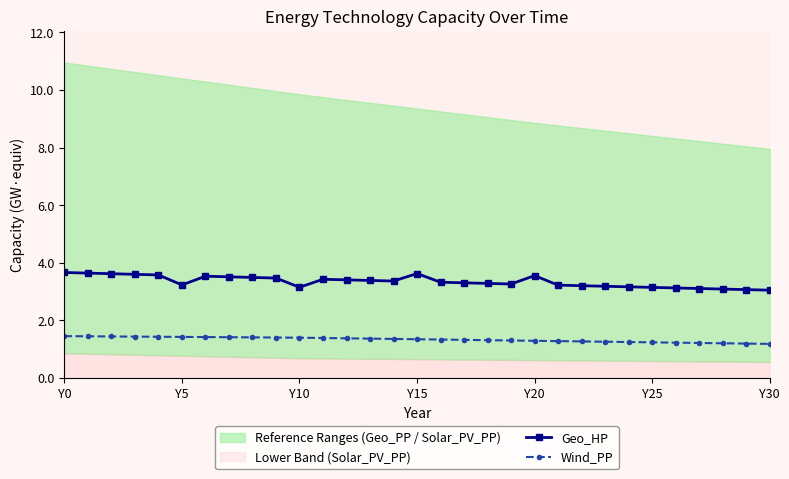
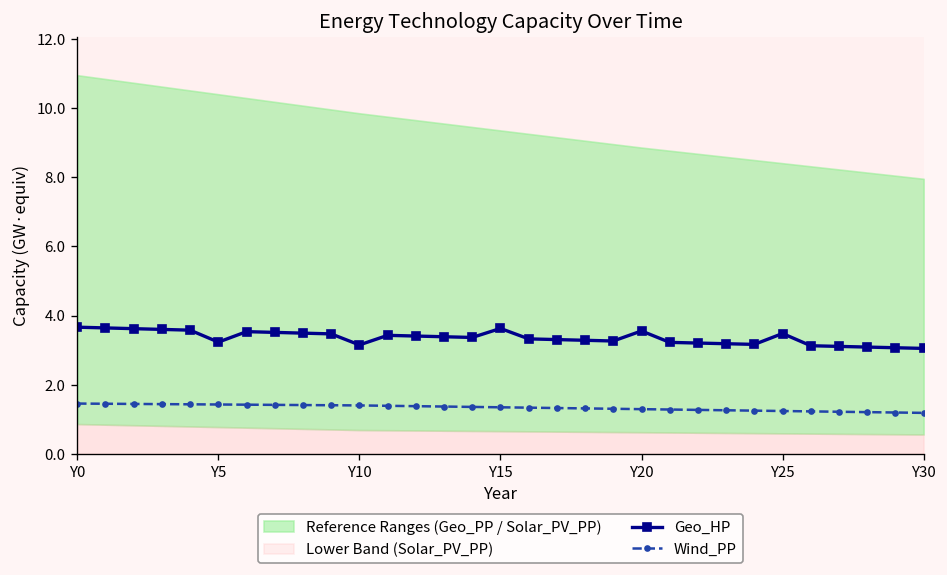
Geo_HP, Y25: 3.1 -> 3.5
